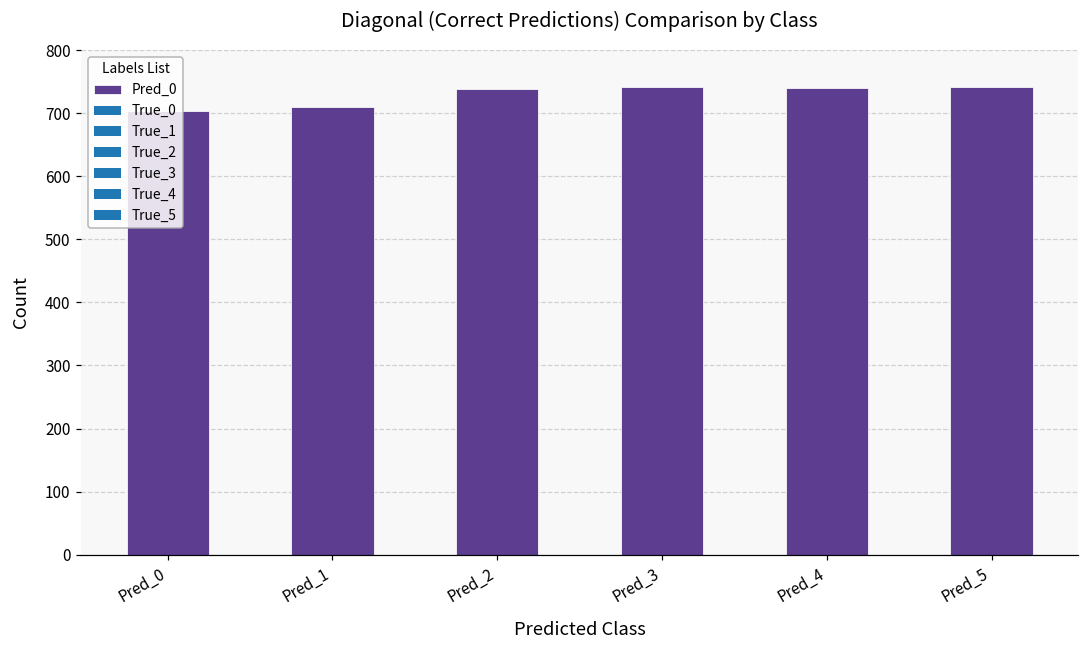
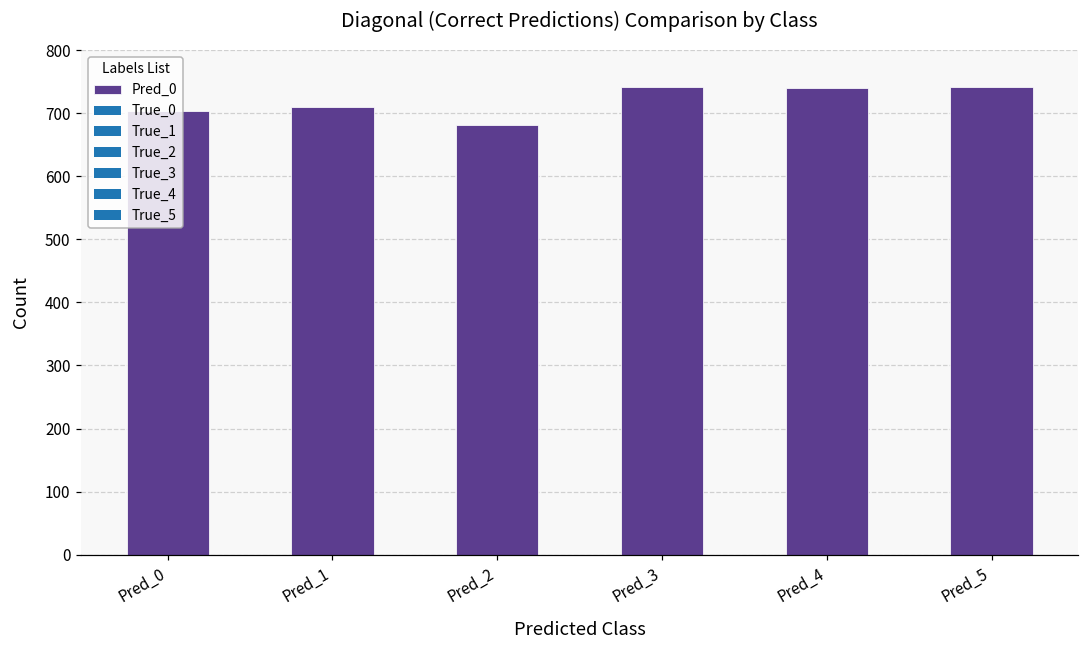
Pred_2: 740 -> 680
